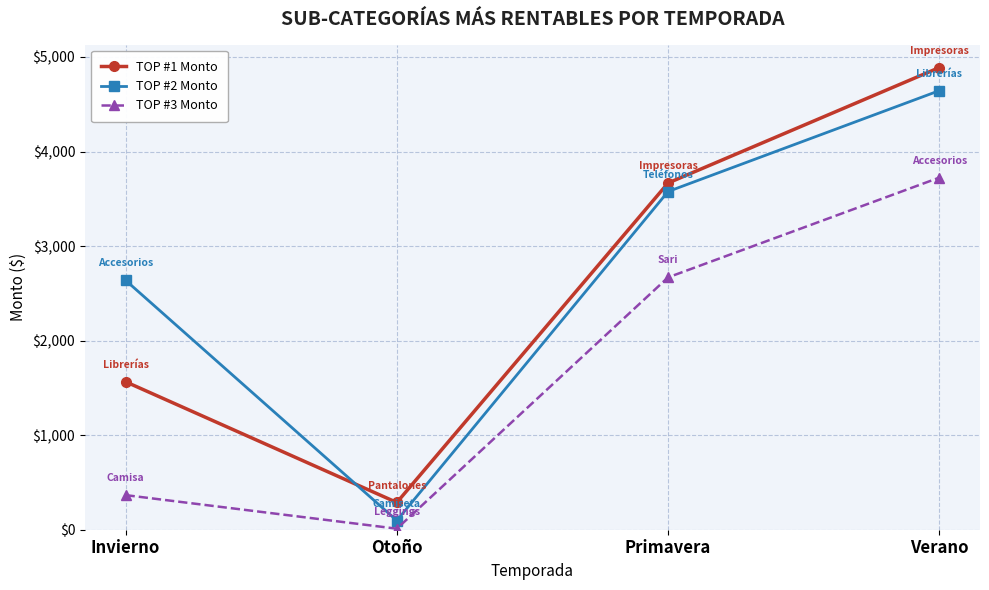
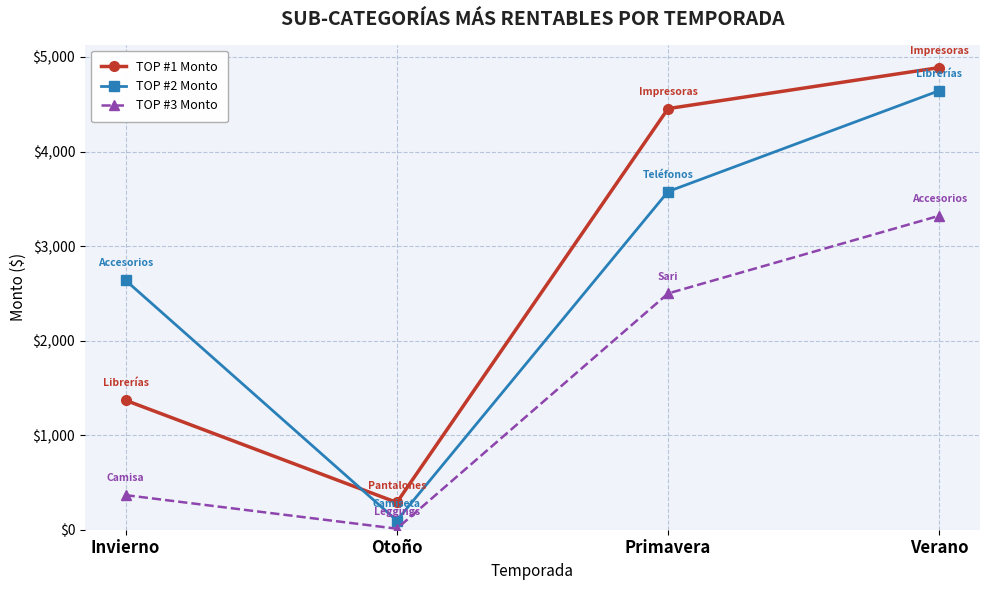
TOP #1 Monto, Invierno: $1,600 -> $1,400
TOP #1 Monto, Primavera: $3,700 -> $4,500
TOP #3 Monto, Primavera: $2,700 -> $2,500
TOP #3 Monto, Verano: $3,700 -> $3,300
